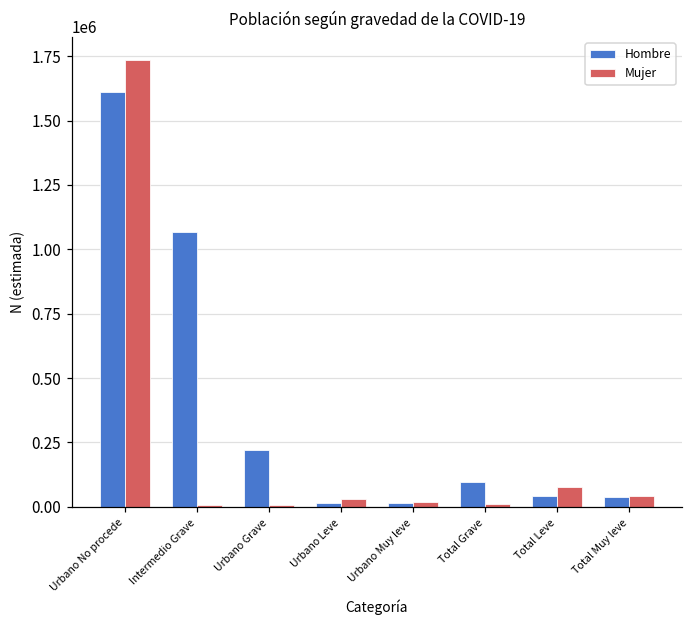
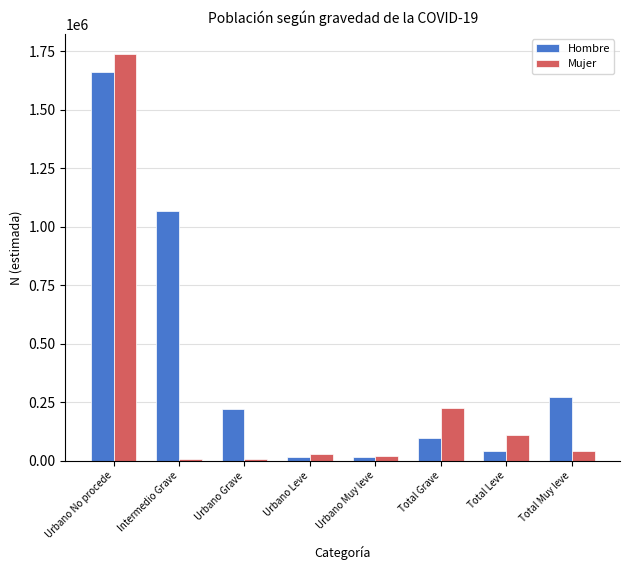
Hombre, Urbano No procede: 1610000 -> 1660000
Mujer, Total Grave: 10000 -> 230000
Mujer, Total Leve: 70000 -> 110000
Hombre, Total Muy leve: 40000 -> 270000
